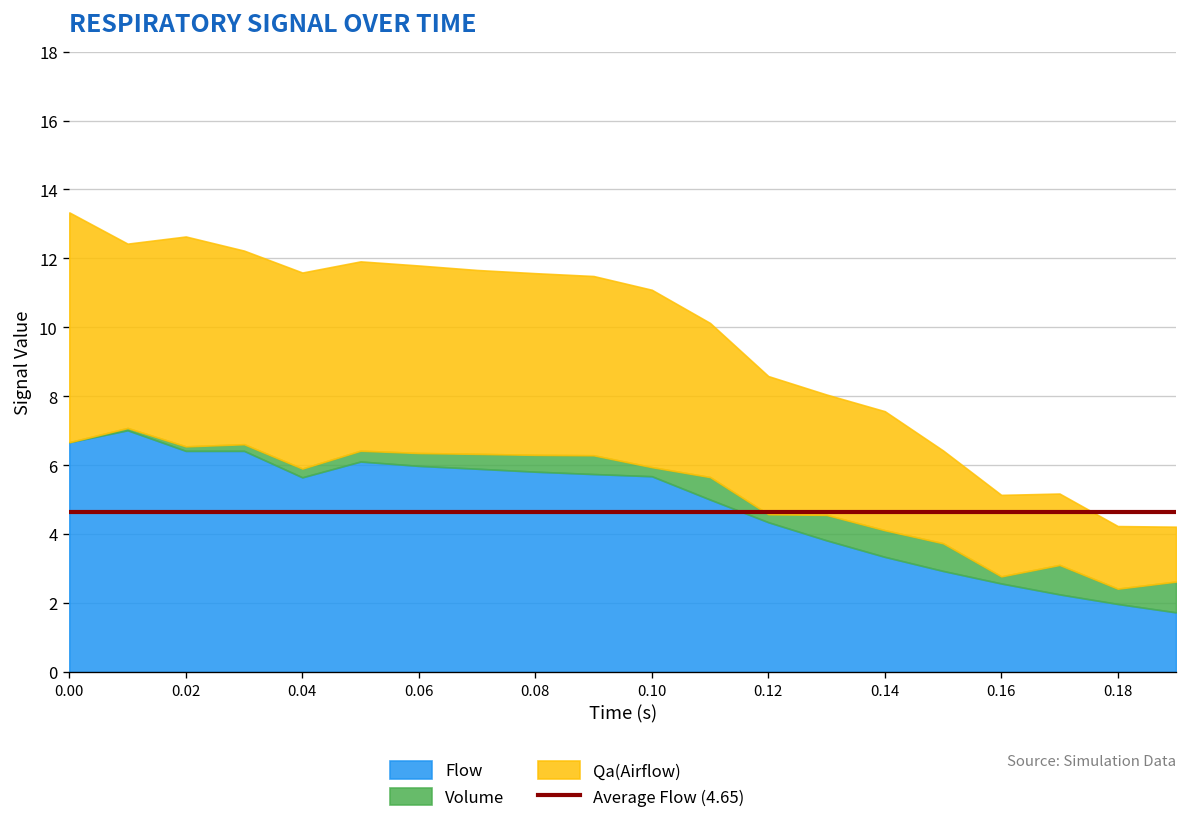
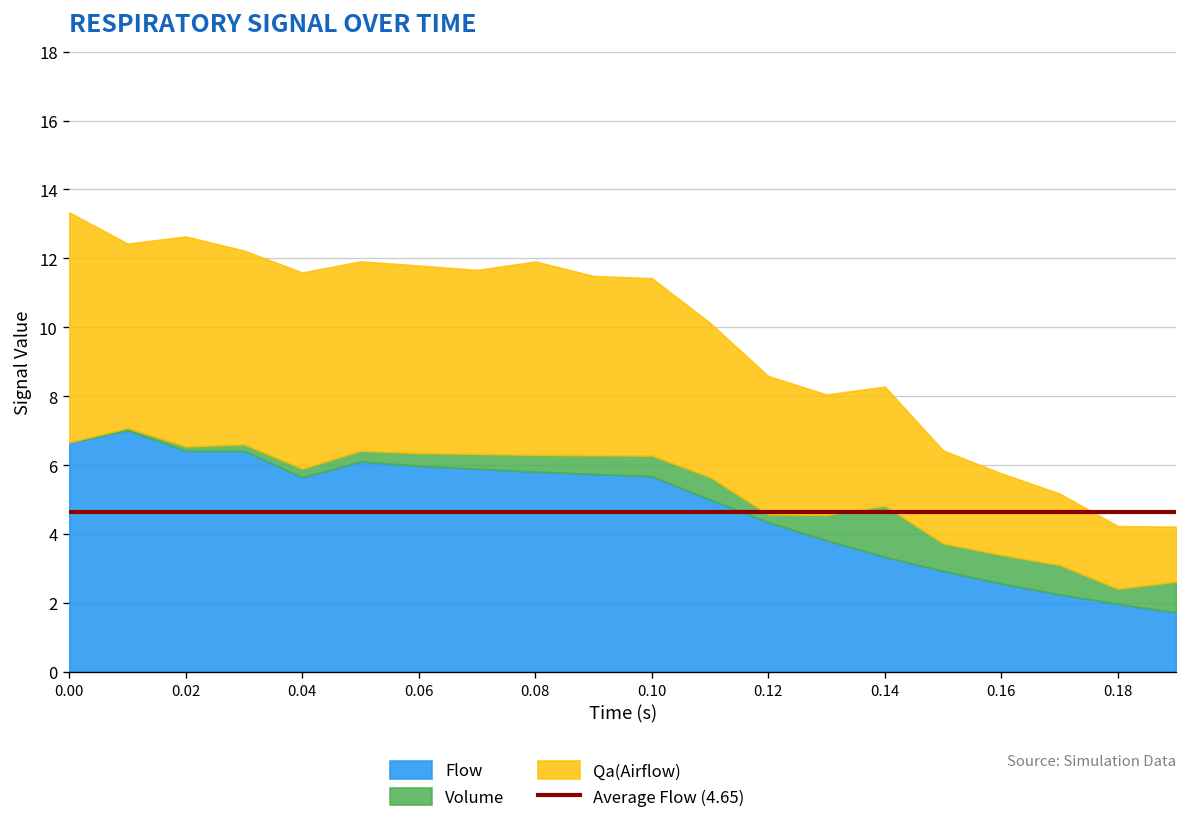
Qa(Airflow), 0.08: 5.3 -> 5.6
Volume, 0.10: 0.3 -> 0.6
Volume, 0.14: 0.8 -> 1.5
Volume, 0.16: 0.2 -> 0.8
